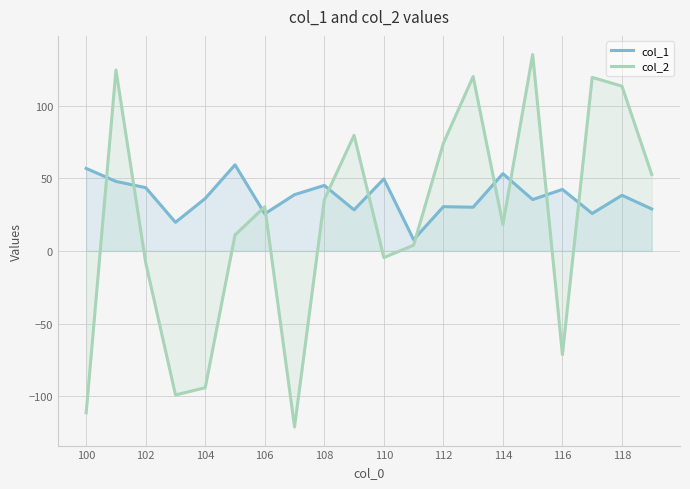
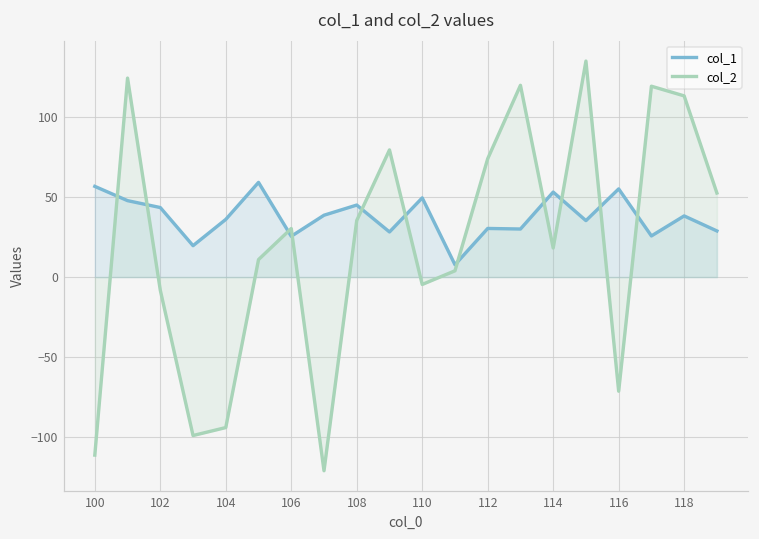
col_1, 116: 42 -> 55
